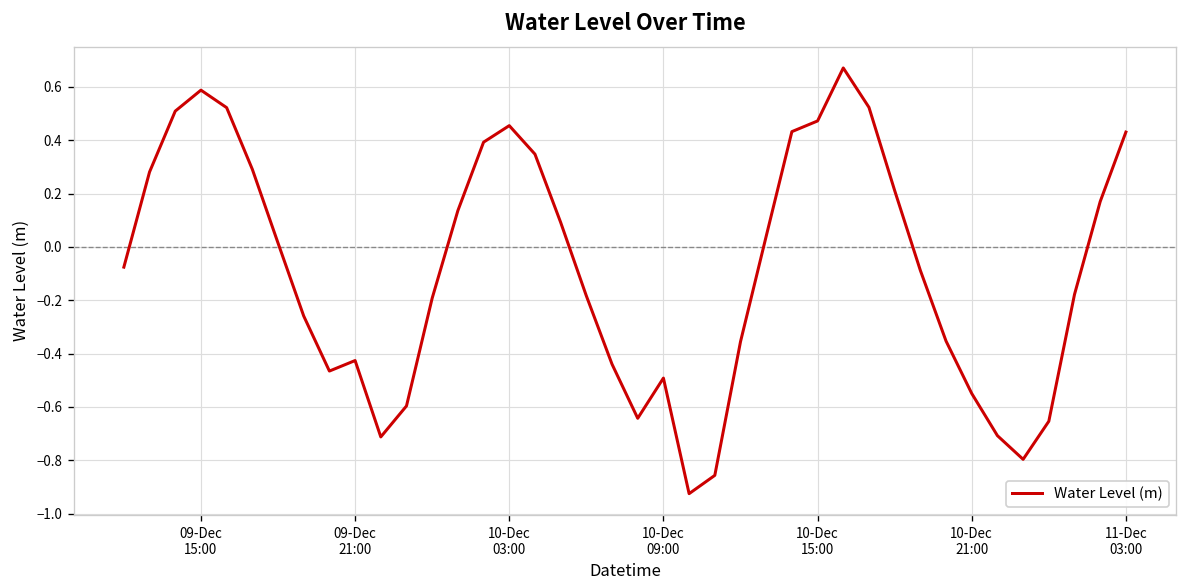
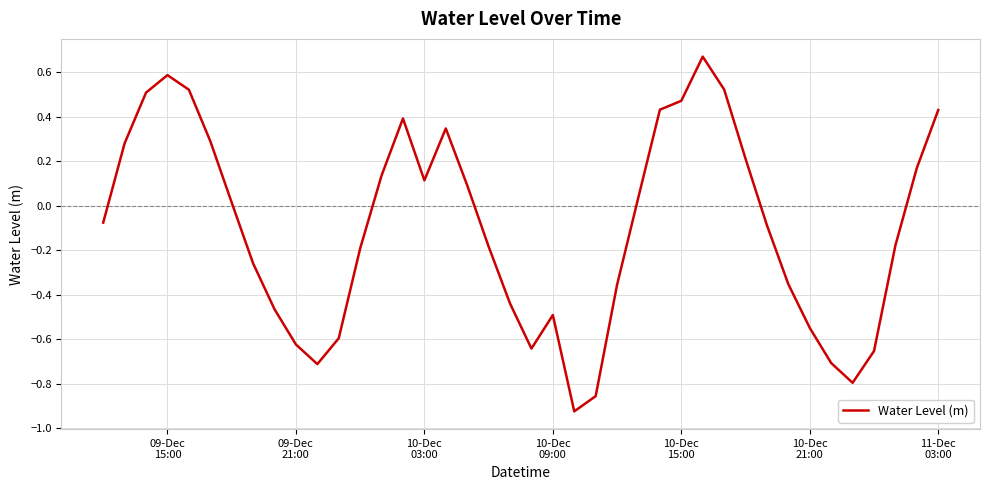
09-Dec 21:00: -0.43 -> -0.62
10-Dec 03:00: 0.45 -> 0.11
